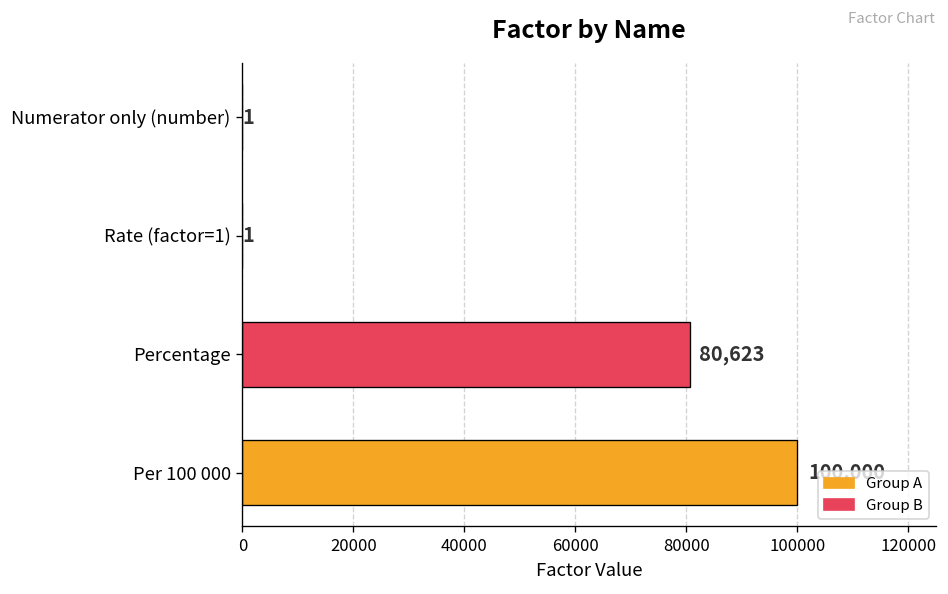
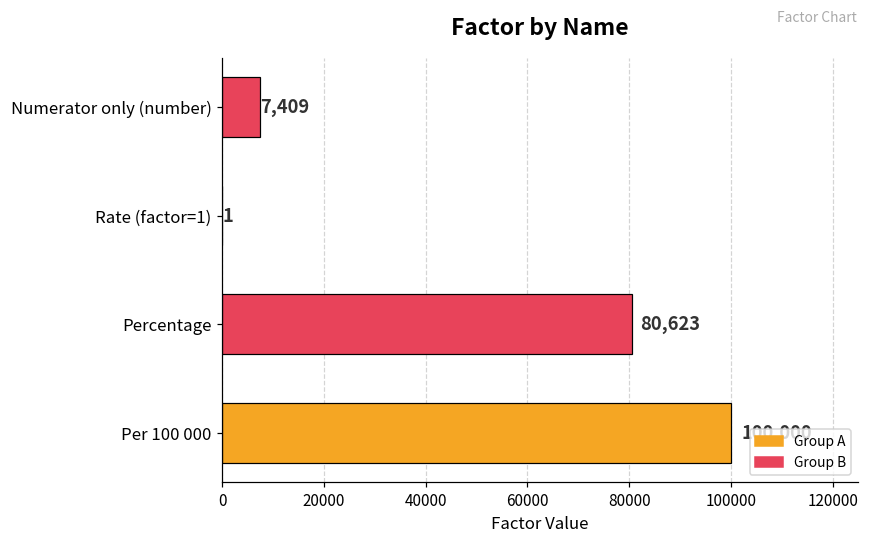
Numerator only (number): 1 -> 7,409
